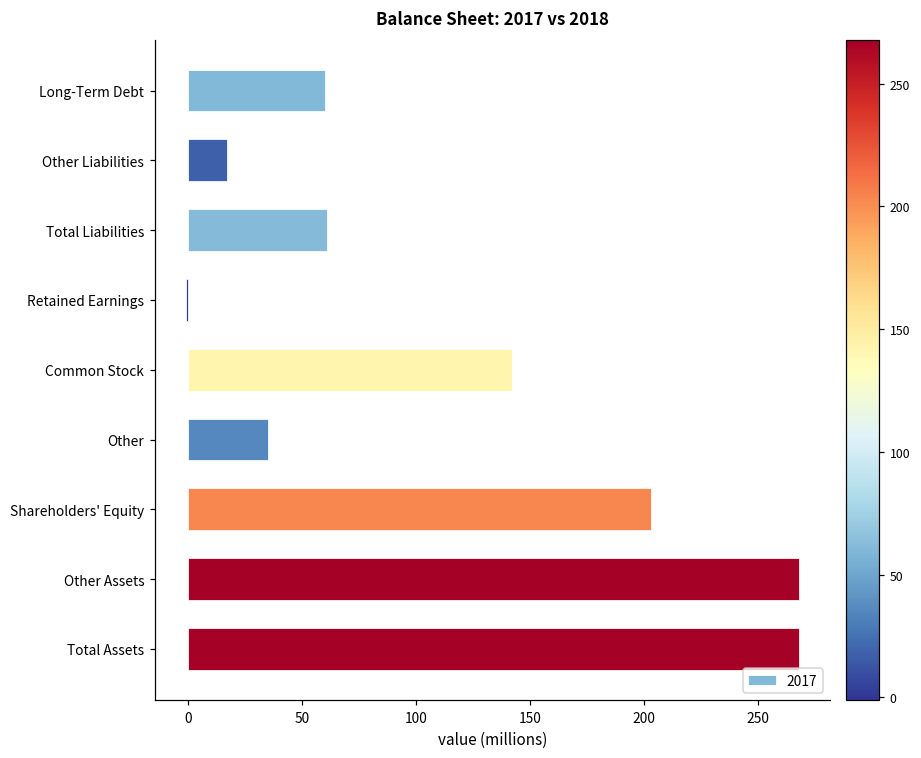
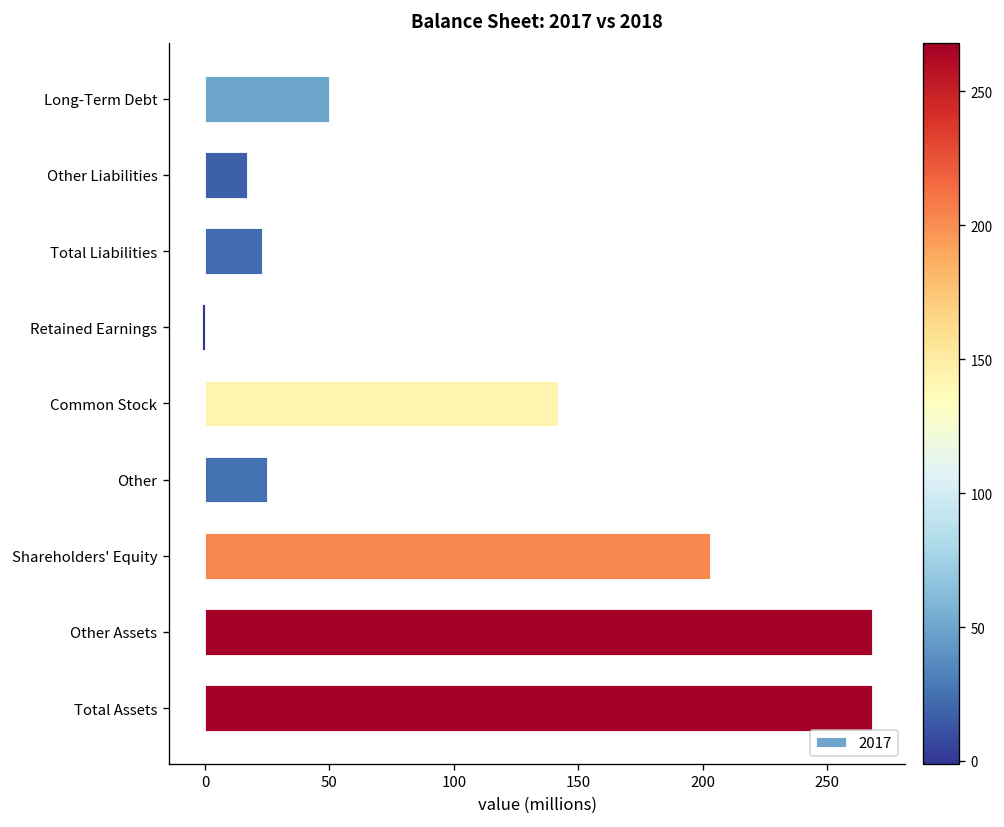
Long-Term Debt: 60 -> 50
Total Liabilities: 61 -> 23
Other: 35 -> 25
